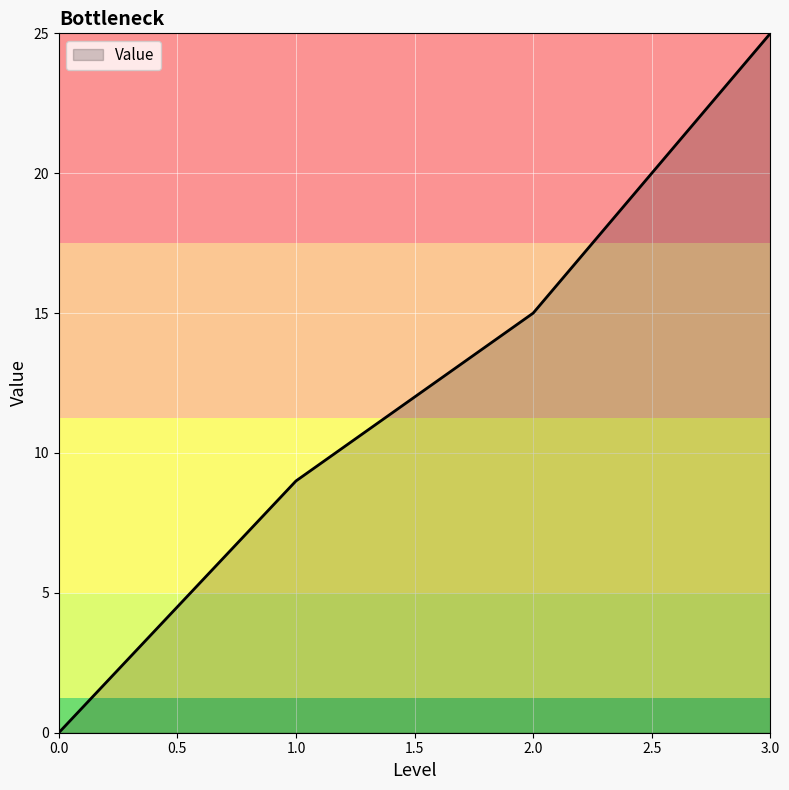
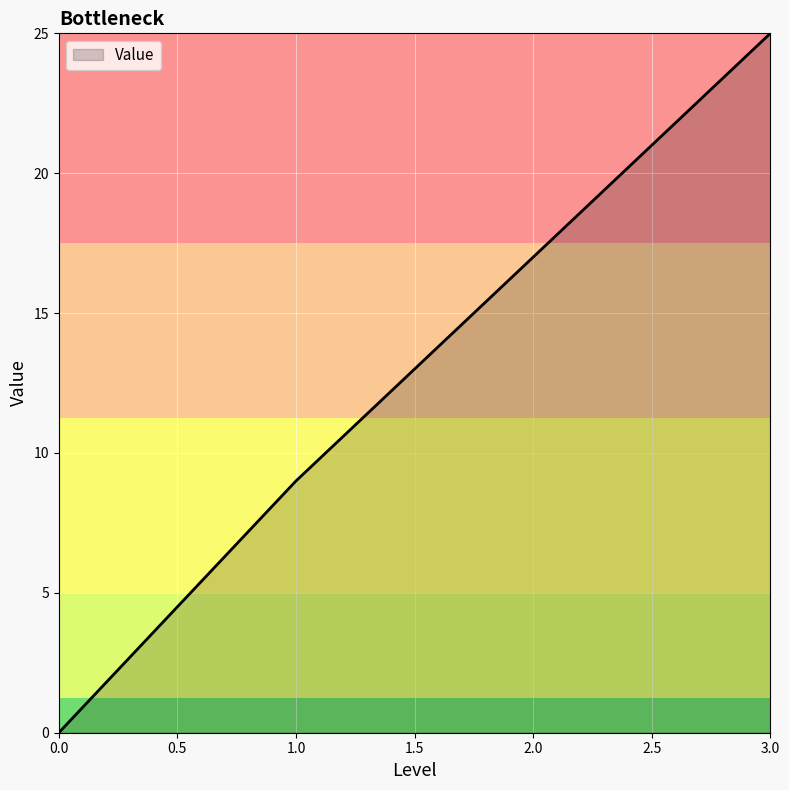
2.0: 15 -> 17
